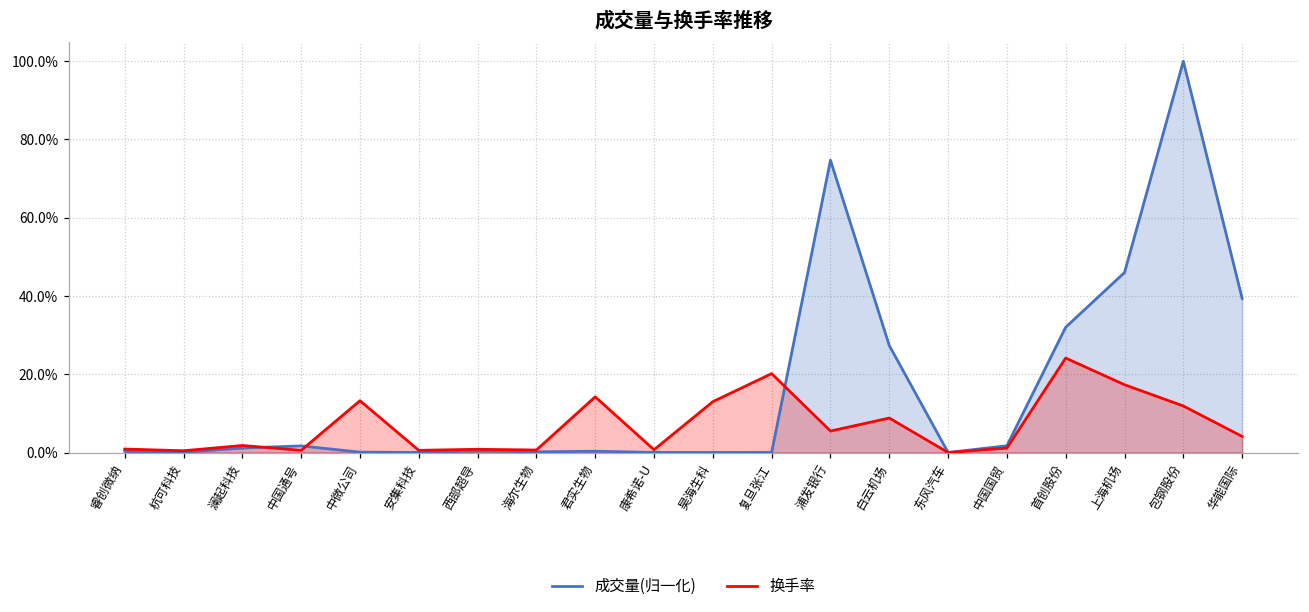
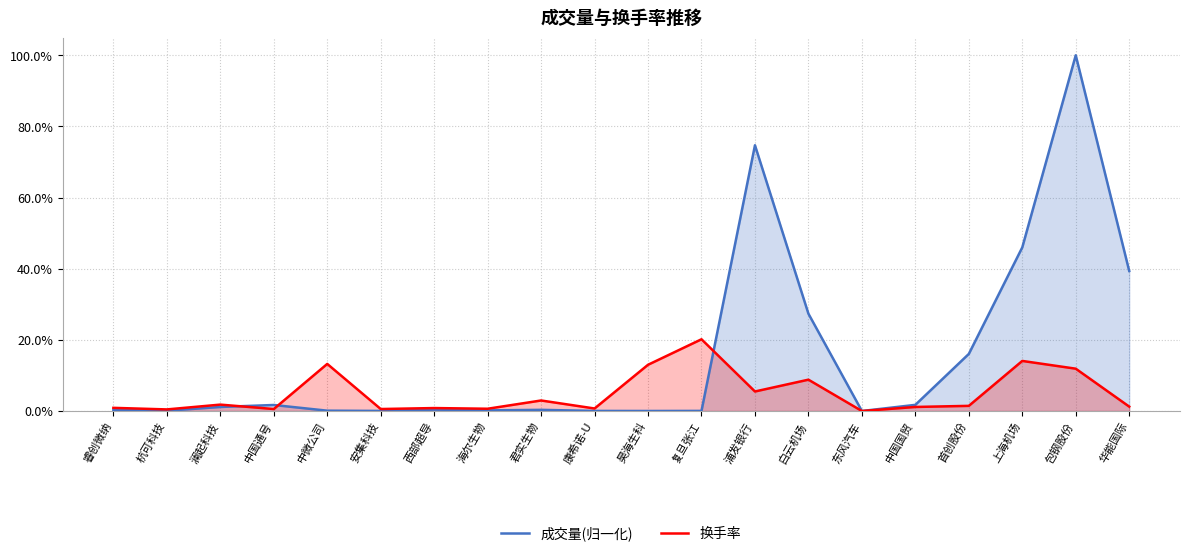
换手率, 君实生物: 14% -> 3%
成交量(归一化), 首创股份: 32% -> 16%
换手率, 首创股份: 24% -> 1%
换手率, 上海机场: 17% -> 14%
换手率, 华能国际: 4% -> 1%
